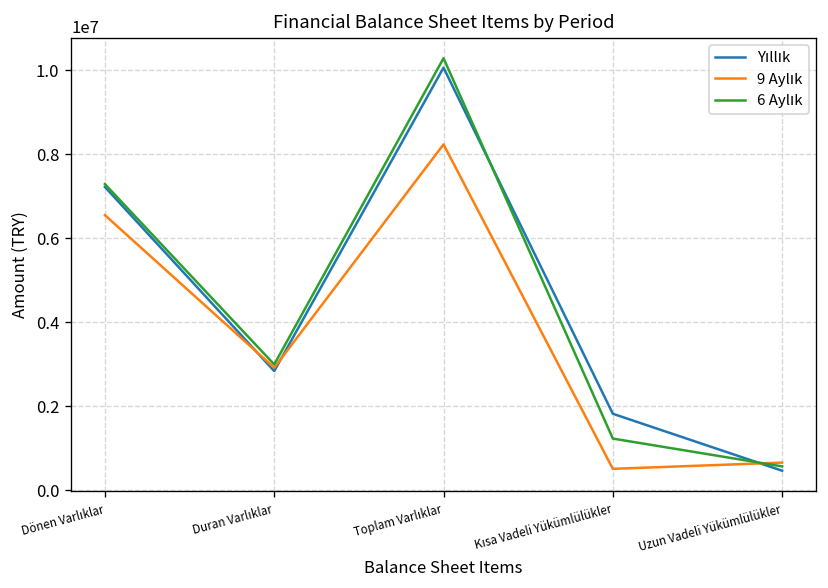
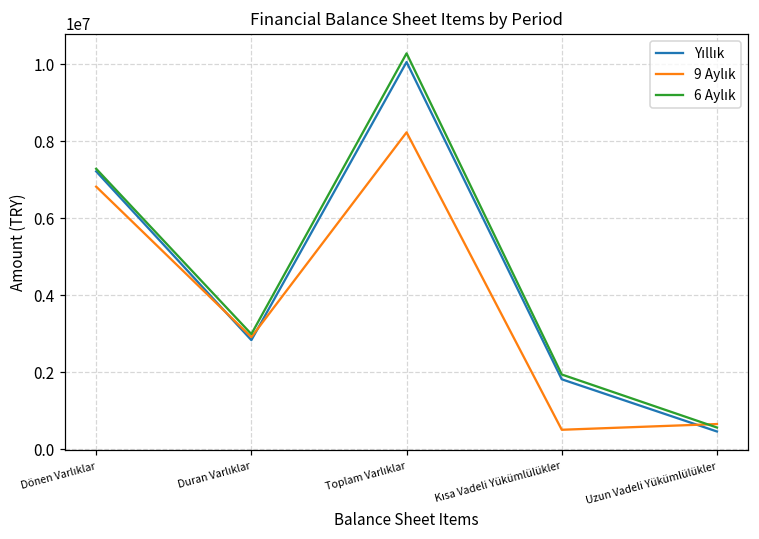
9 Aylık, Dönen Varlıklar: 6500000 -> 6800000
6 Aylık, Kısa Vadeli Yükümlülükler: 1200000 -> 1900000
